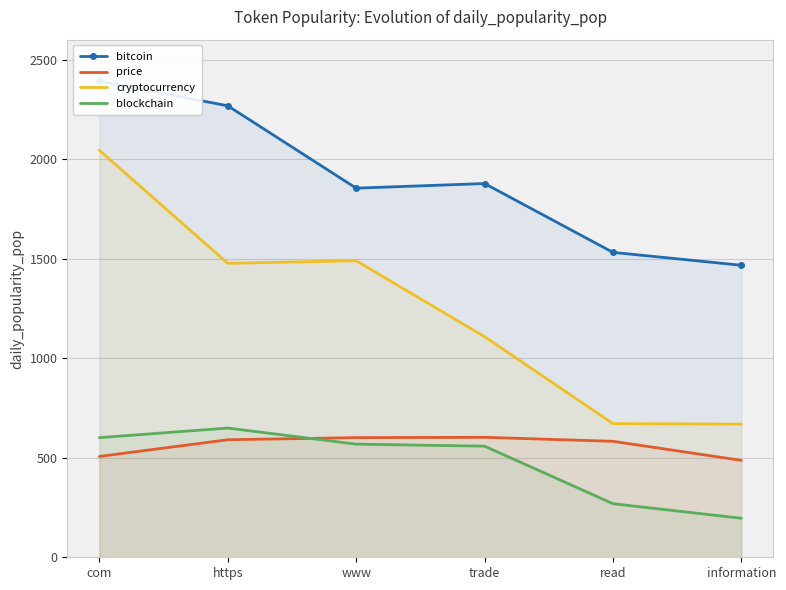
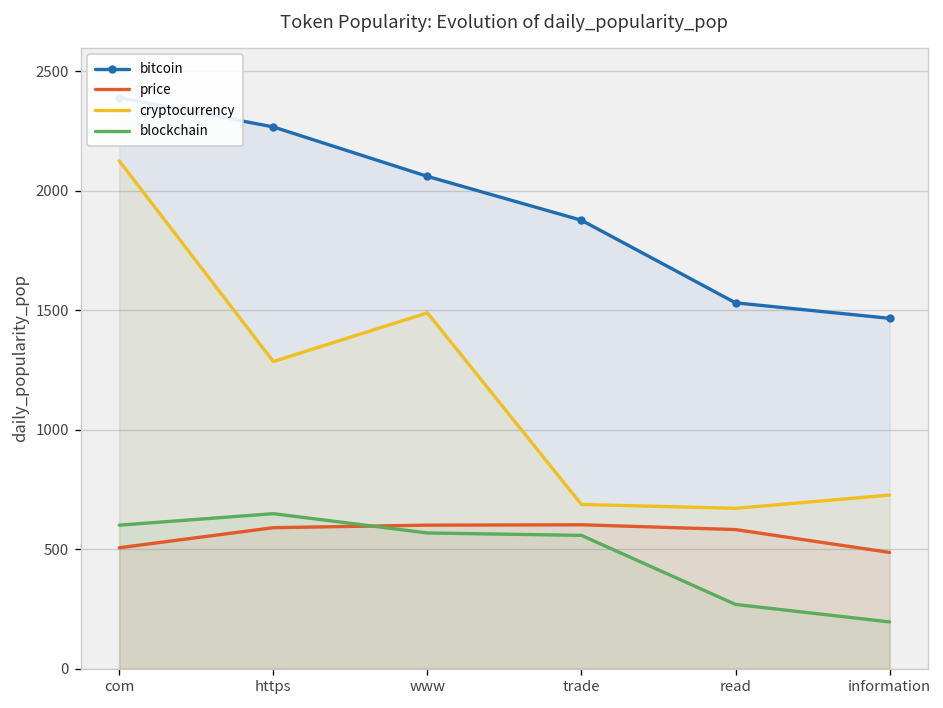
cryptocurrency, com: 2040 -> 2130
cryptocurrency, https: 1480 -> 1290
bitcoin, www: 1850 -> 2060
cryptocurrency, trade: 1110 -> 690
cryptocurrency, information: 670 -> 730
